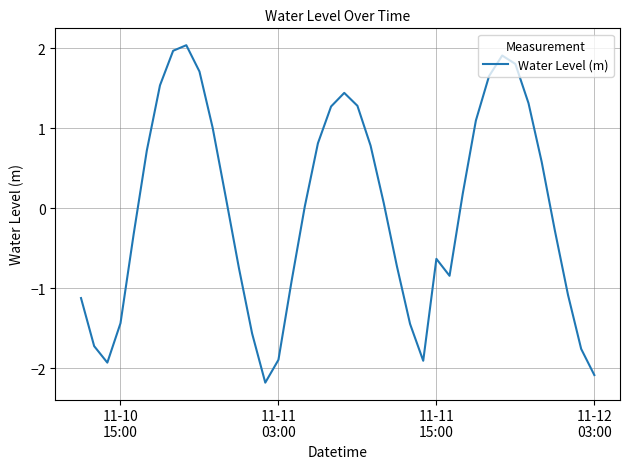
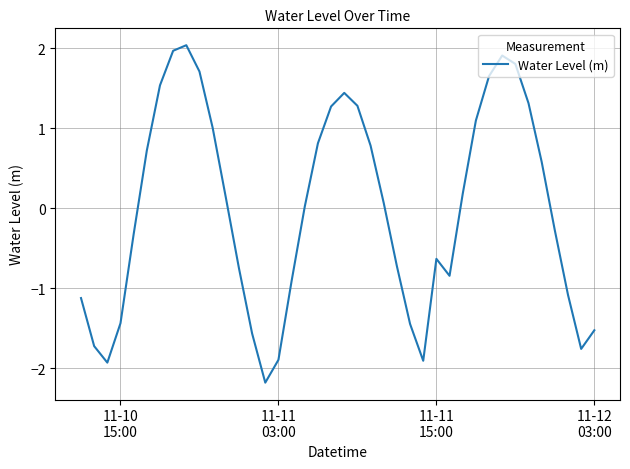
11-12 03:00: -2.1 -> -1.5
